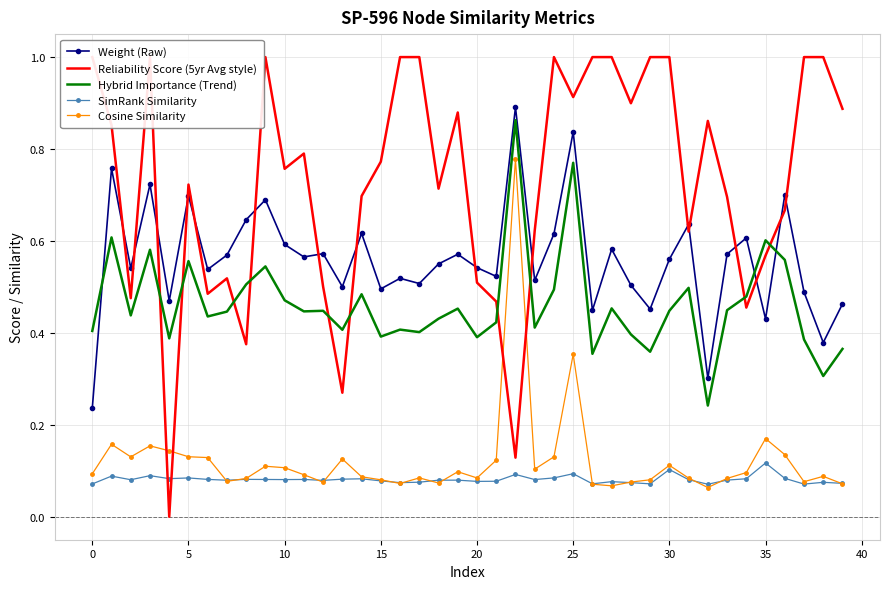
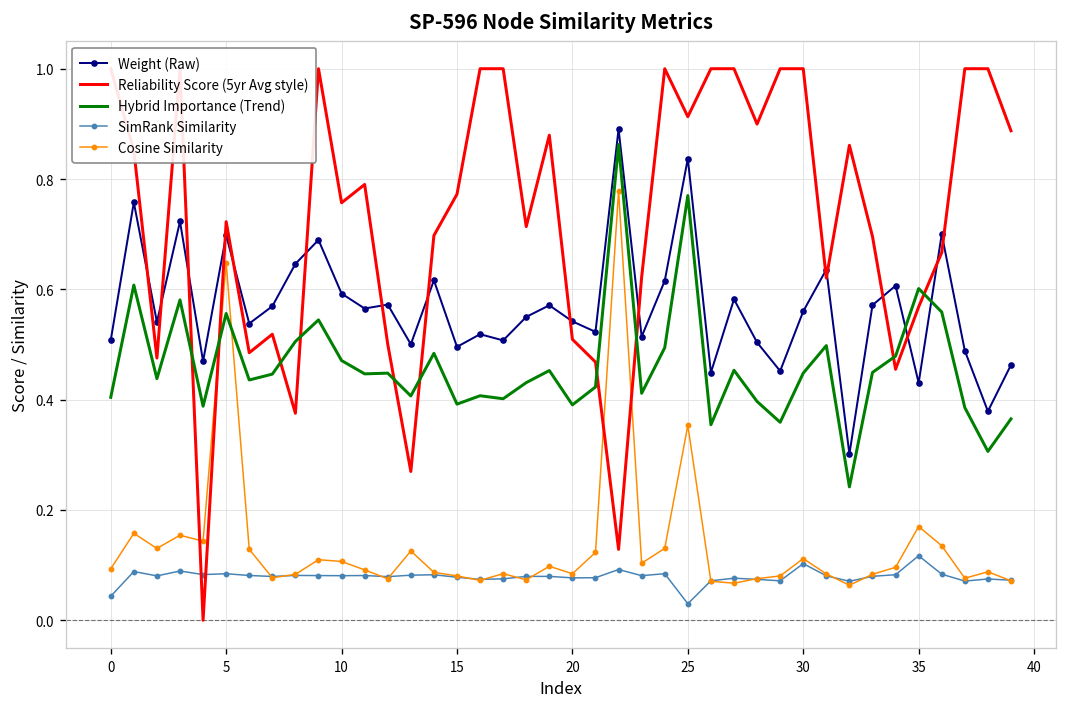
Weight (Raw), 0: 0.24 -> 0.51
SimRank Similarity, 0: 0.07 -> 0.04
Cosine Similarity, 5: 0.13 -> 0.65
SimRank Similarity, 25: 0.09 -> 0.03
